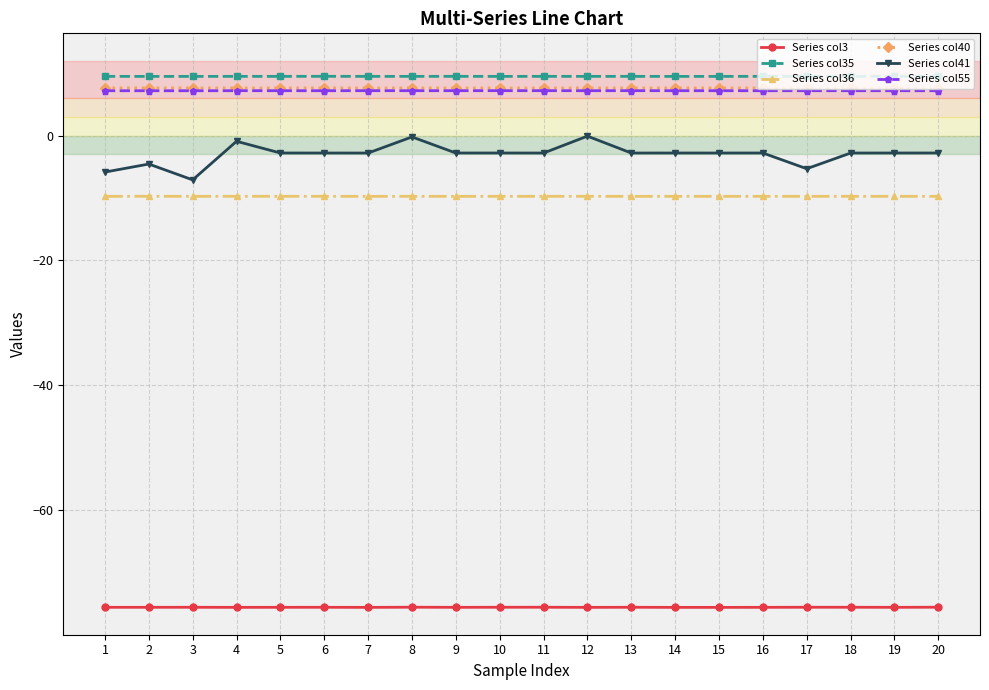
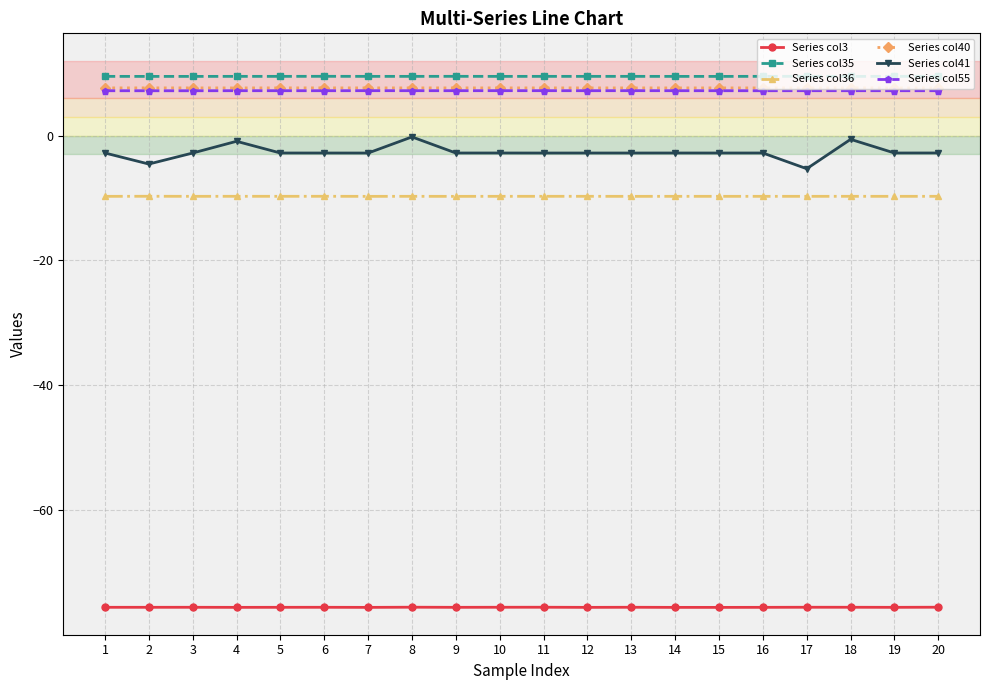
Series col41, 1: -6 -> -3
Series col41, 3: -7 -> -3
Series col41, 12: 0 -> -3
Series col41, 18: -3 -> -1
